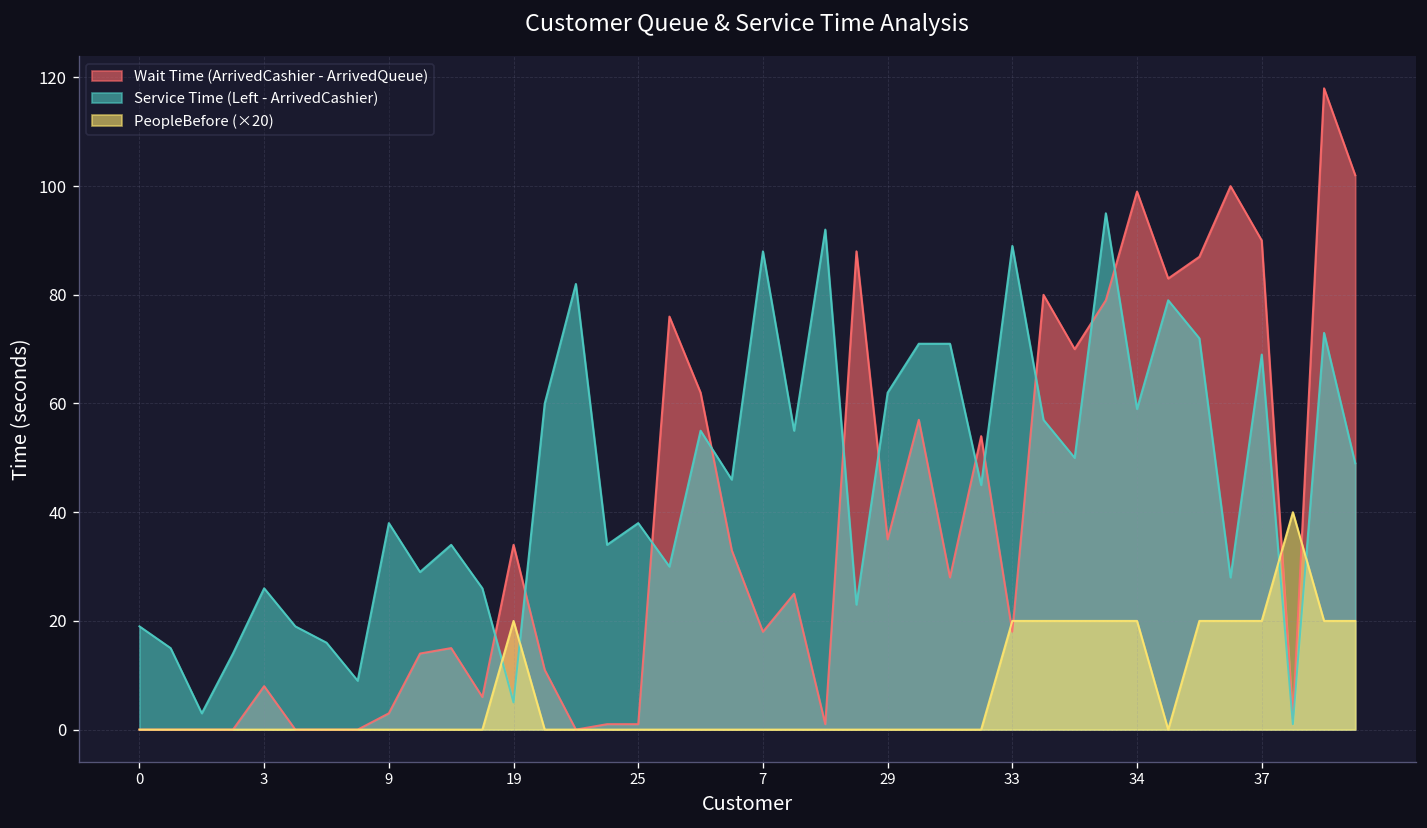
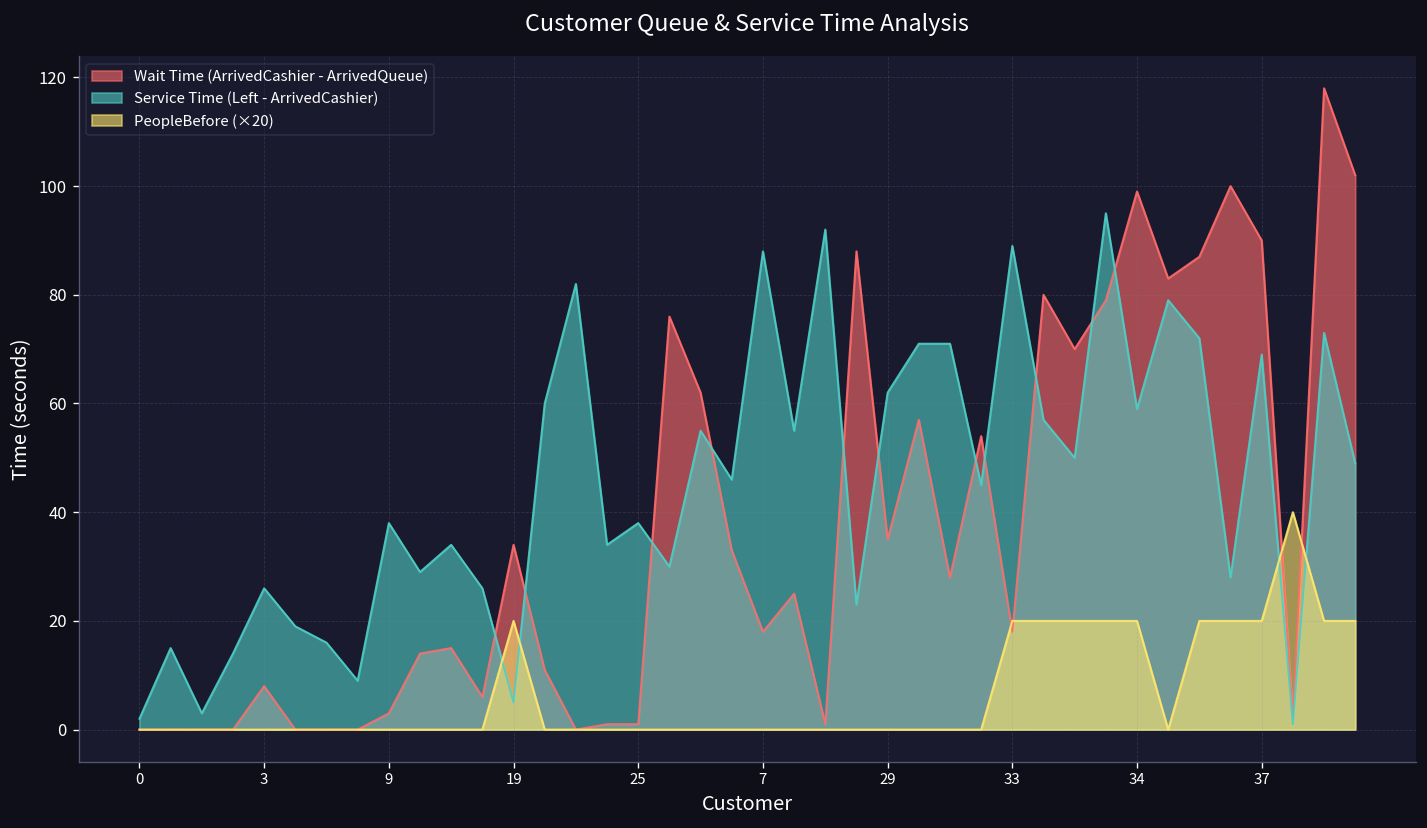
Service Time (Left - ArrivedCashier), 0: 19 -> 2
